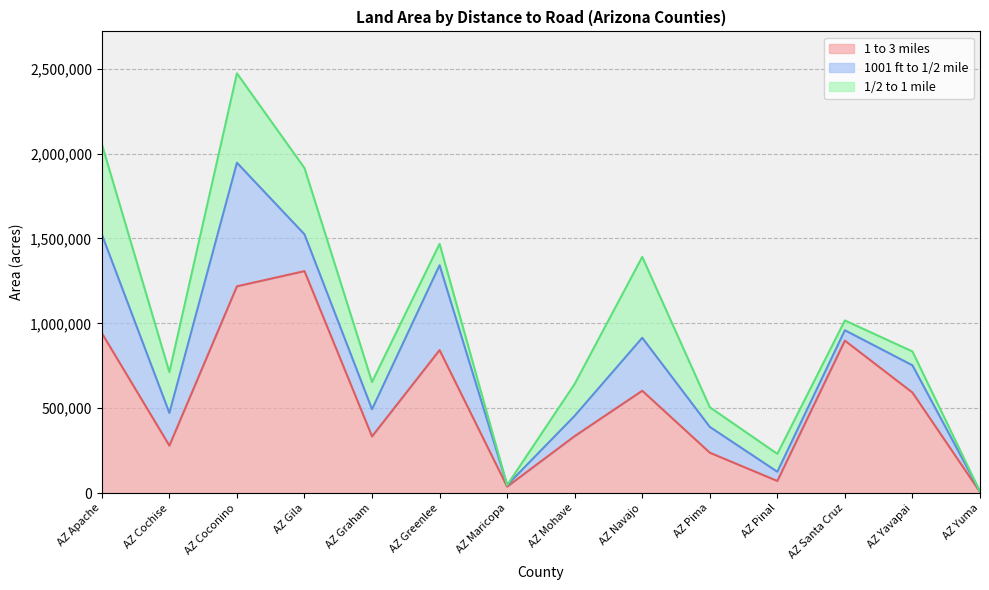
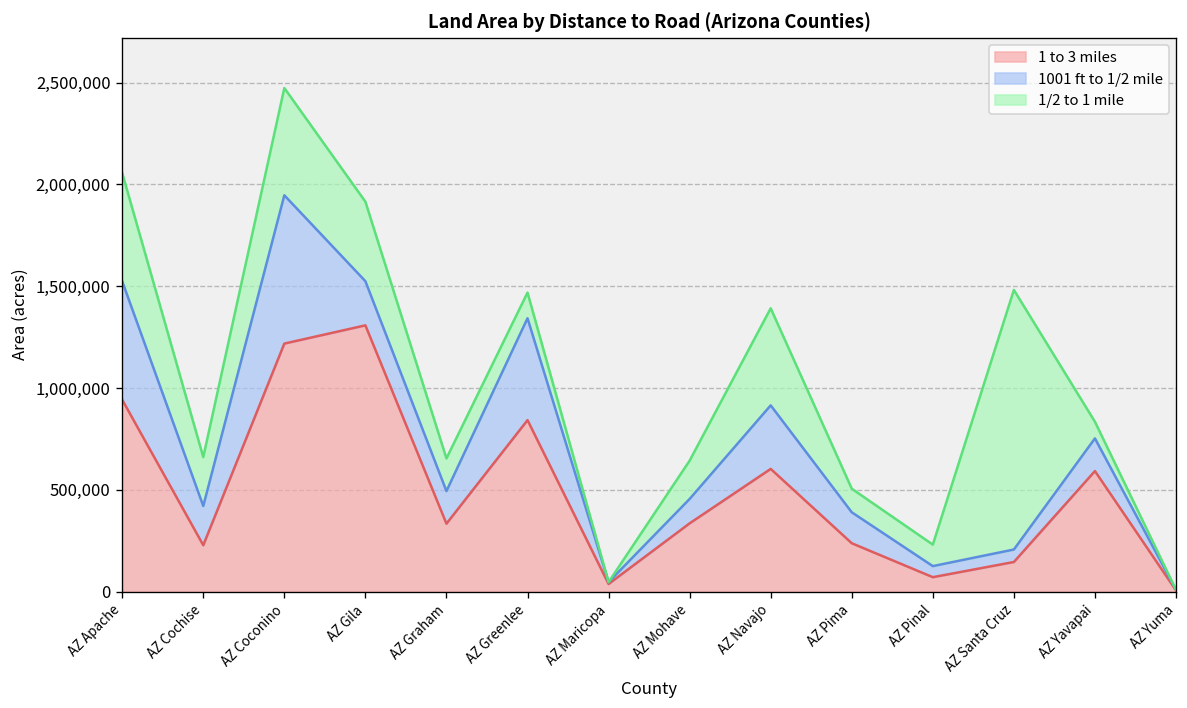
1 to 3 miles, AZ Cochise: 280,000 -> 230,000
1 to 3 miles, AZ Santa Cruz: 900,000 -> 150,000
1/2 to 1 mile, AZ Santa Cruz: 60,000 -> 1,270,000
